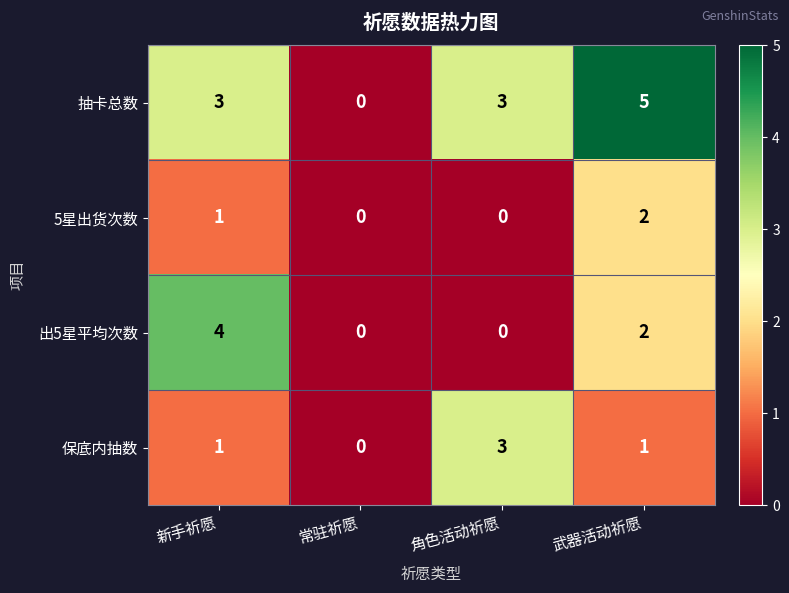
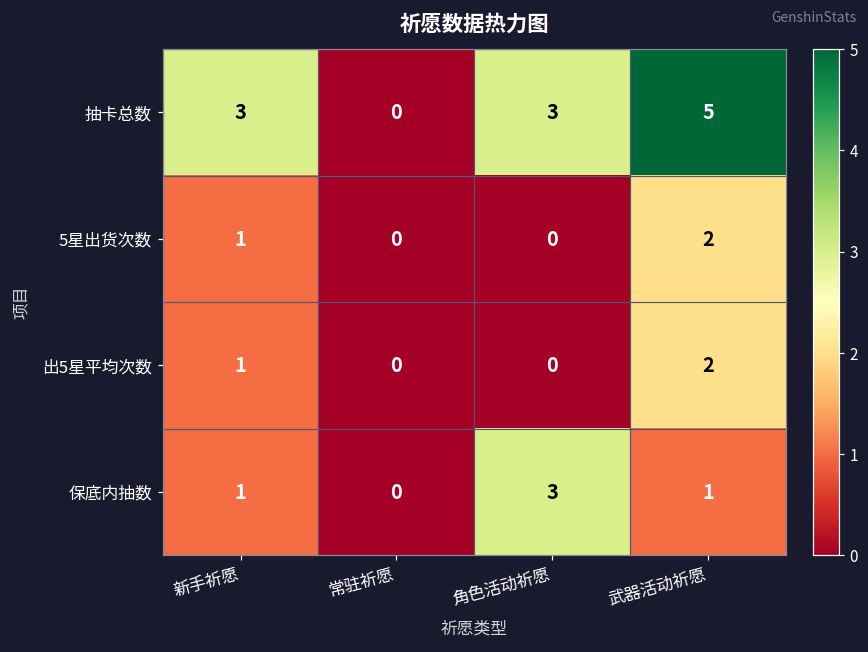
出5星平均次数, 新手祈愿: 4 -> 1
